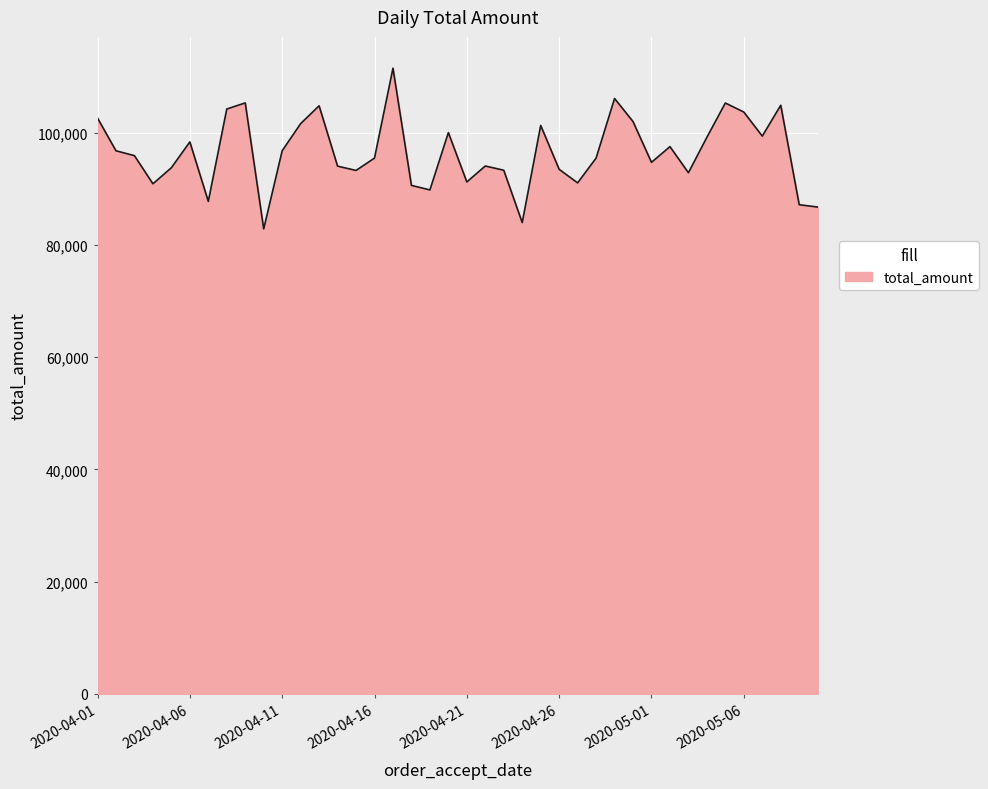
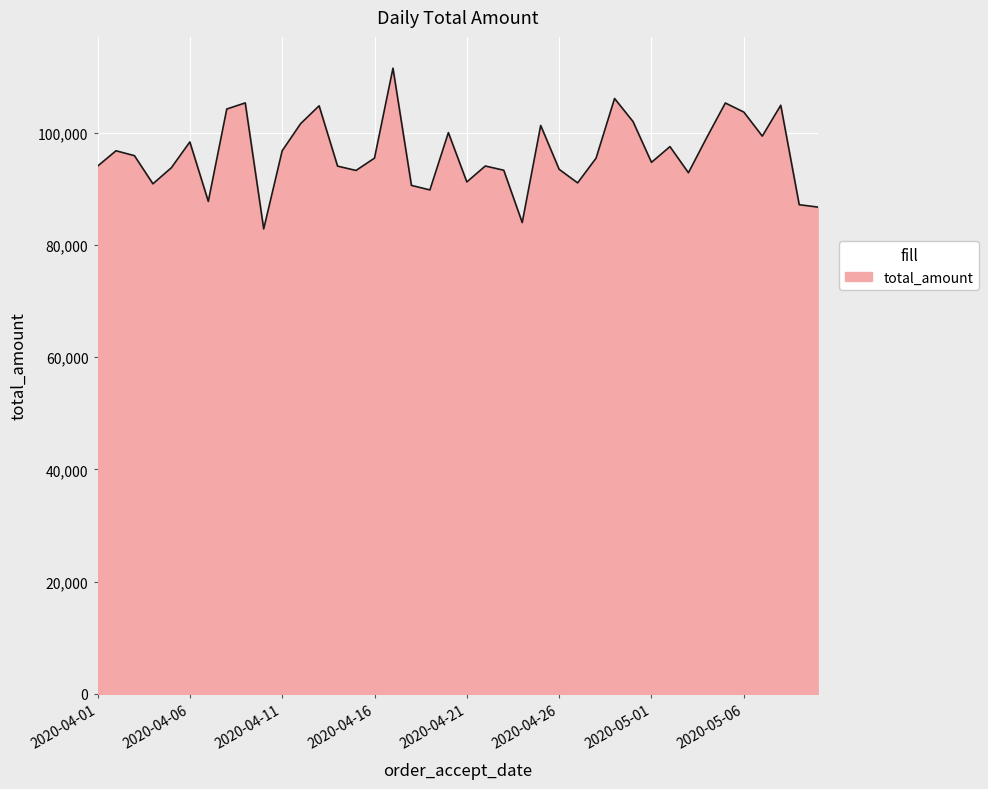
2020-04-01: 103,000 -> 94,000
